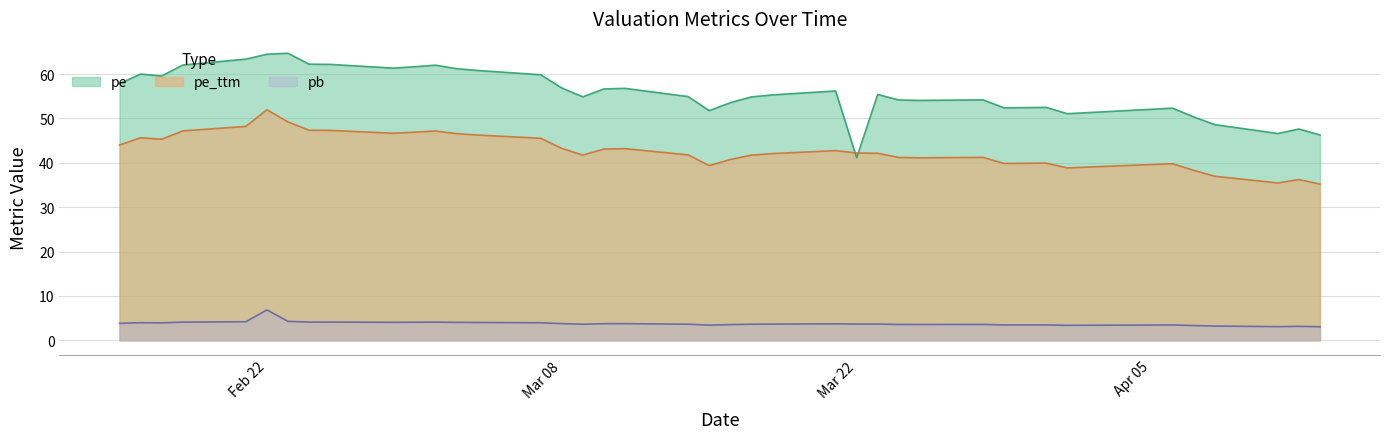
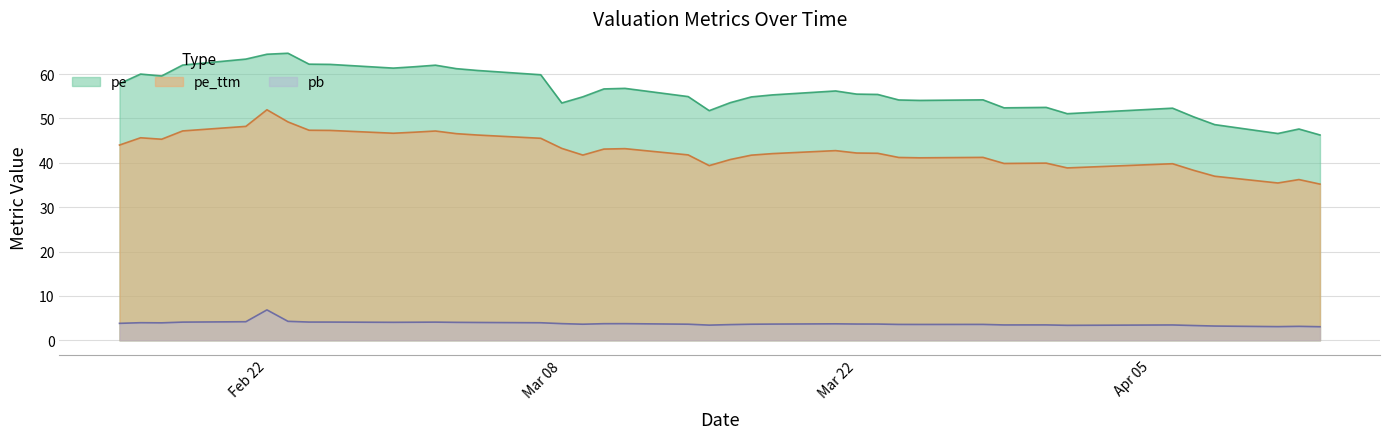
pe, Mar 08: 57 -> 53
pe, Mar 22: 41 -> 55
